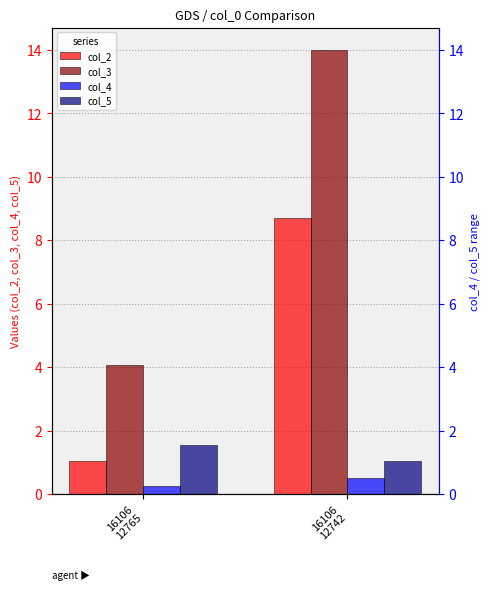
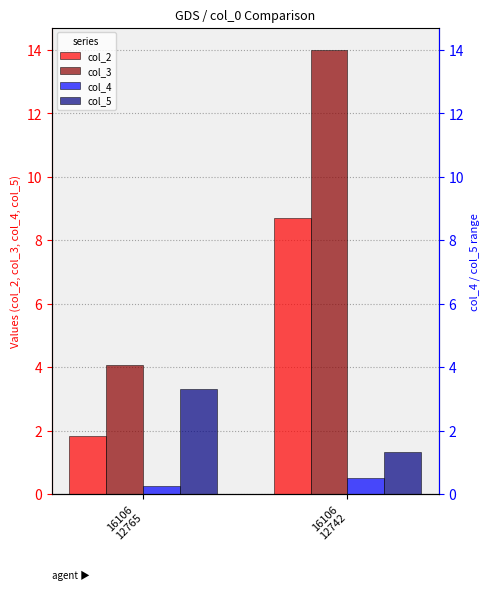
col_2, 16106 12765: 1.1 -> 1.8
col_5, 16106 12765: 1.6 -> 3.3
col_5, 16106 12742: 1.0 -> 1.3
